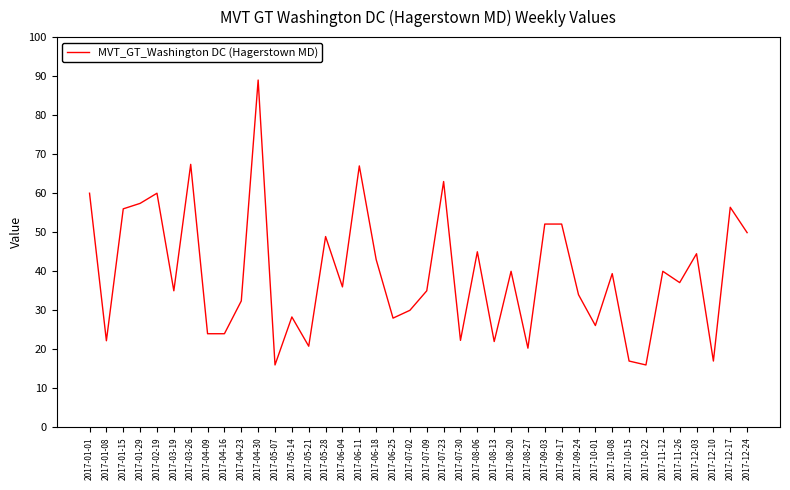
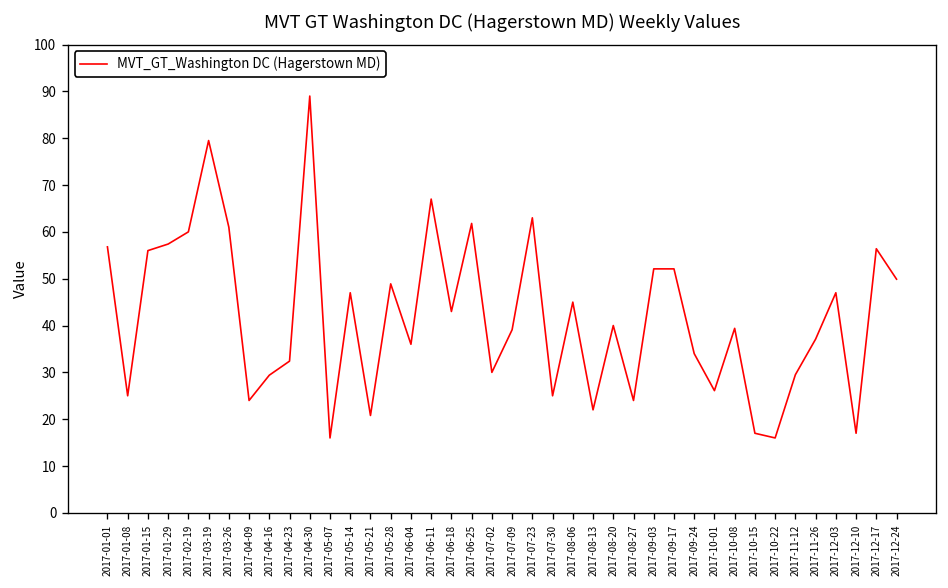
2017-01-01: 60 -> 57
2017-01-08: 22 -> 25
2017-03-19: 35 -> 80
2017-03-26: 67 -> 61
2017-04-16: 24 -> 29
2017-05-14: 28 -> 47
2017-06-25: 28 -> 62
2017-07-09: 35 -> 39
2017-07-30: 22 -> 25
2017-08-27: 20 -> 24
2017-11-12: 40 -> 30
2017-12-03: 45 -> 47
